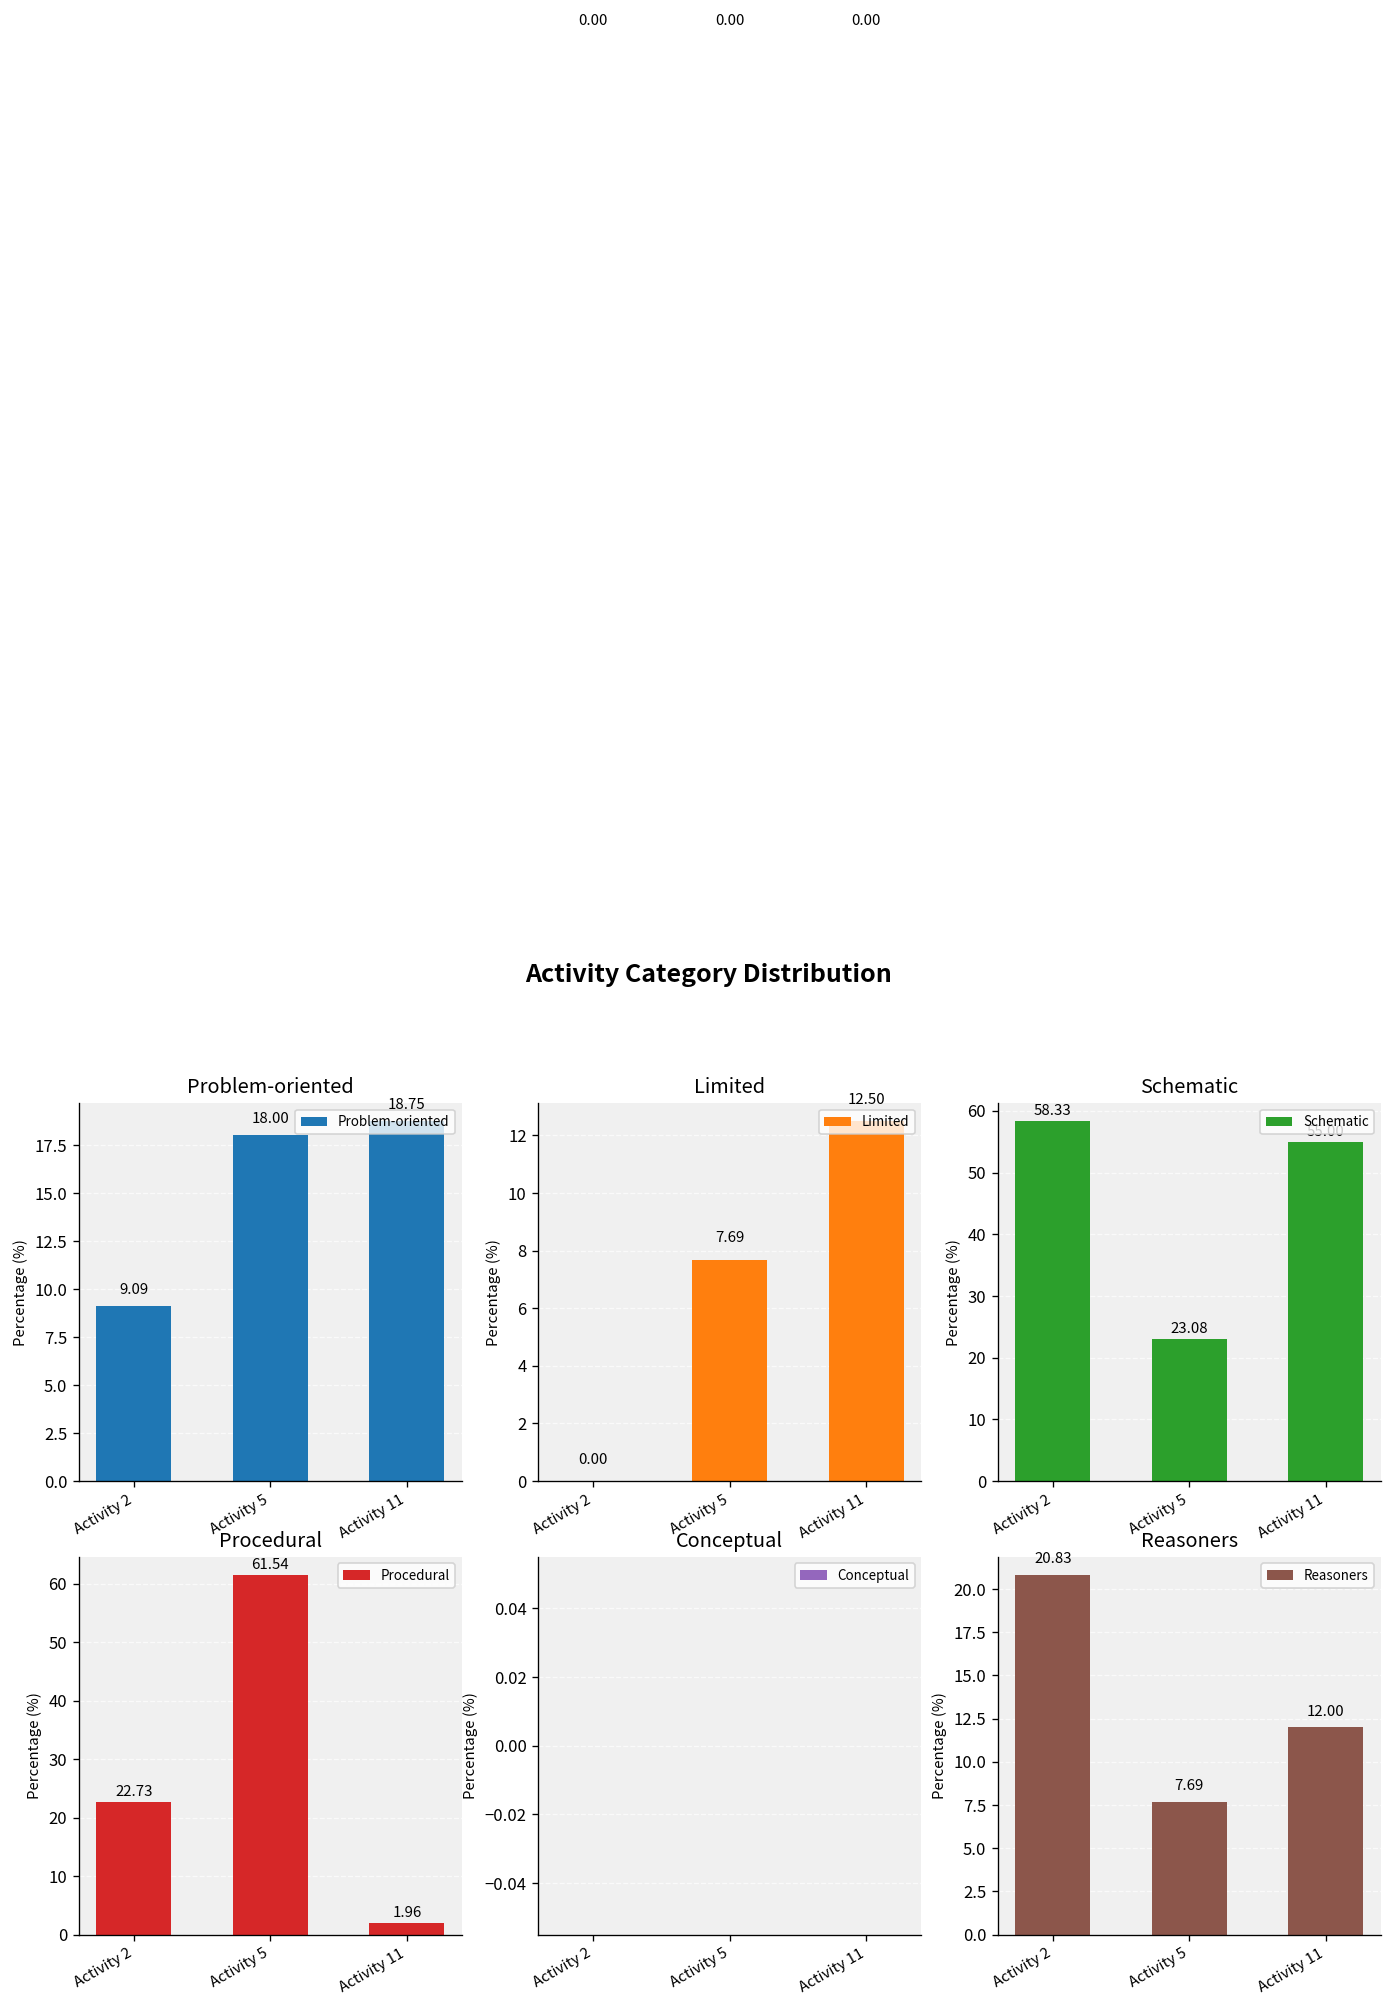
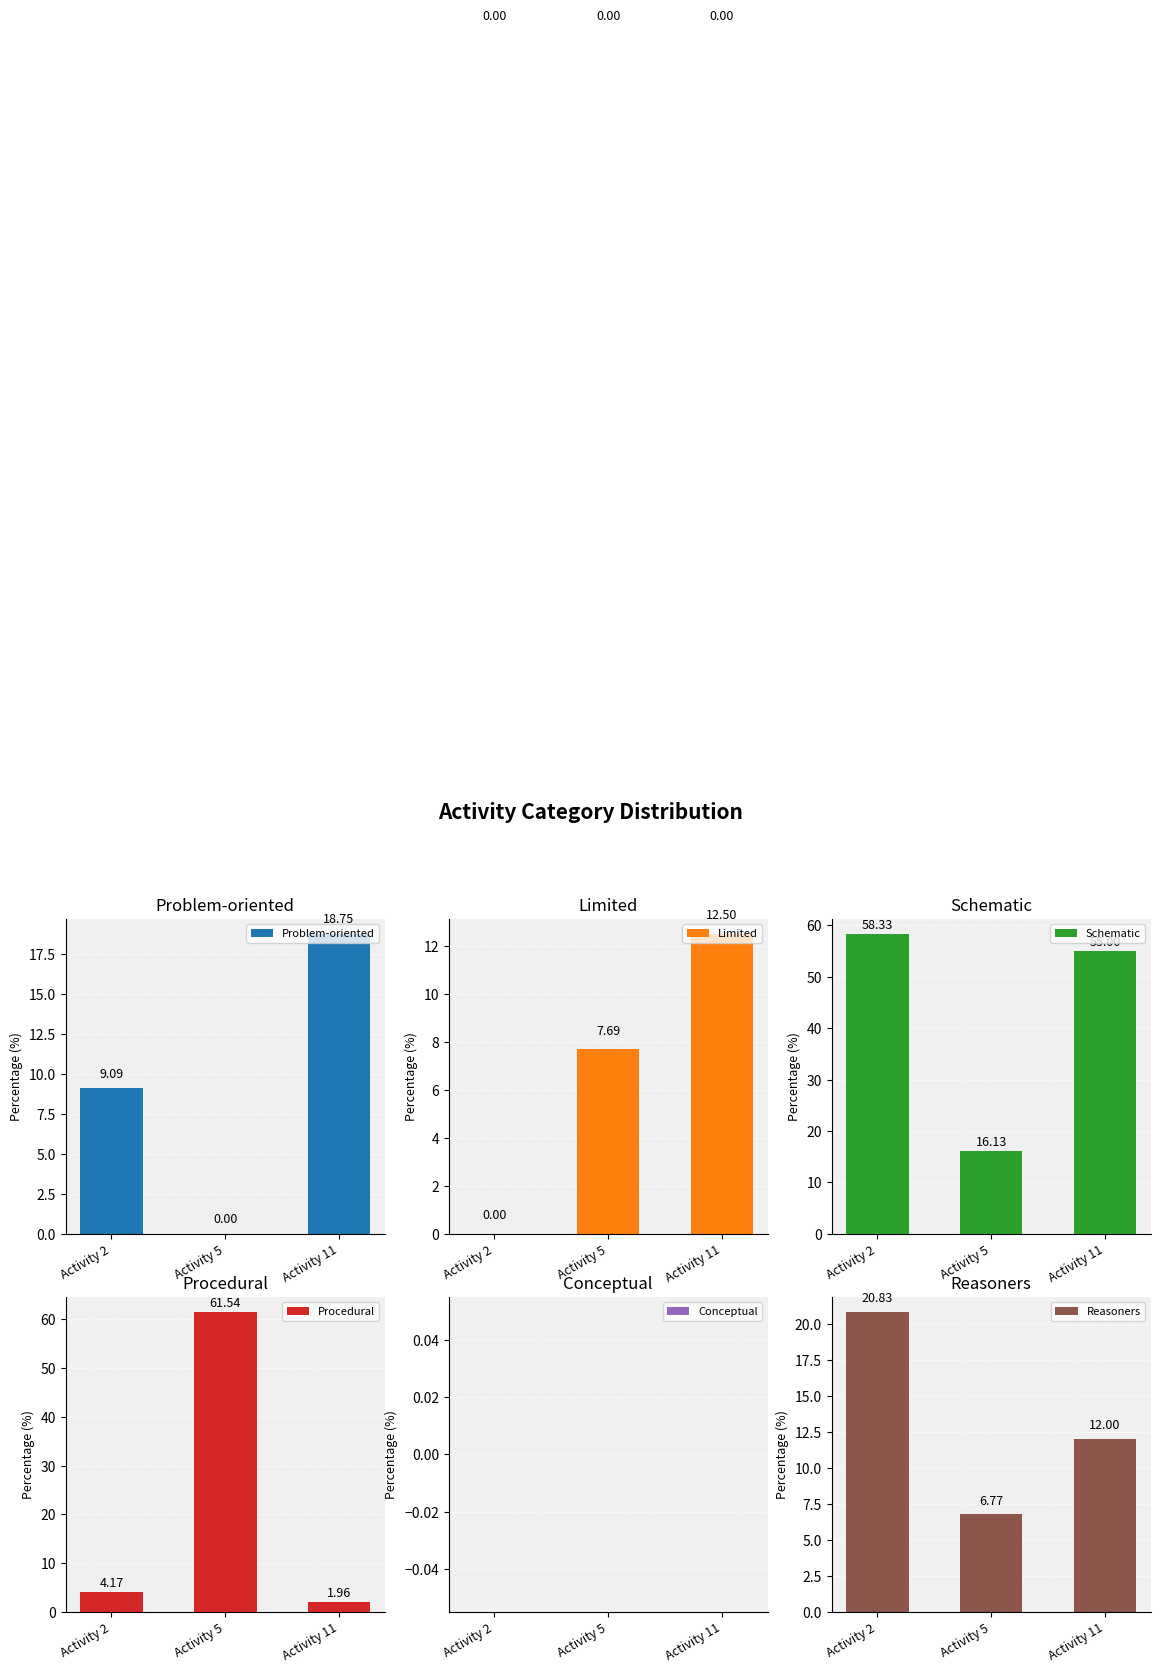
Problem-oriented, Activity 5: 18.00 -> 0.00
Schematic, Activity 5: 23.08 -> 16.13
Procedural, Activity 2: 22.73 -> 4.17
Reasoners, Activity 5: 7.69 -> 6.77
